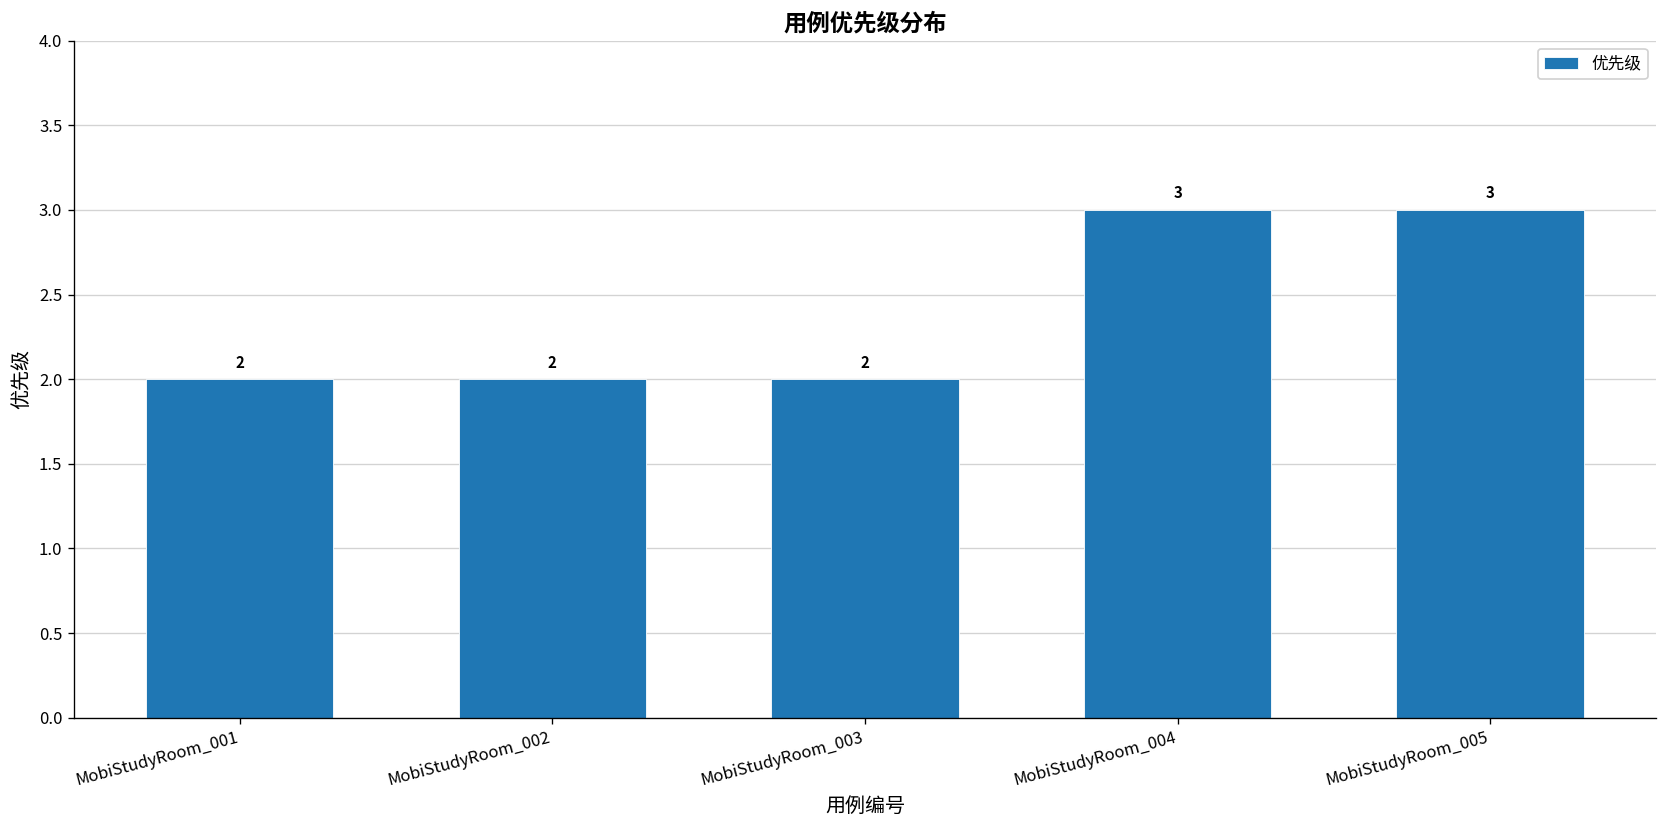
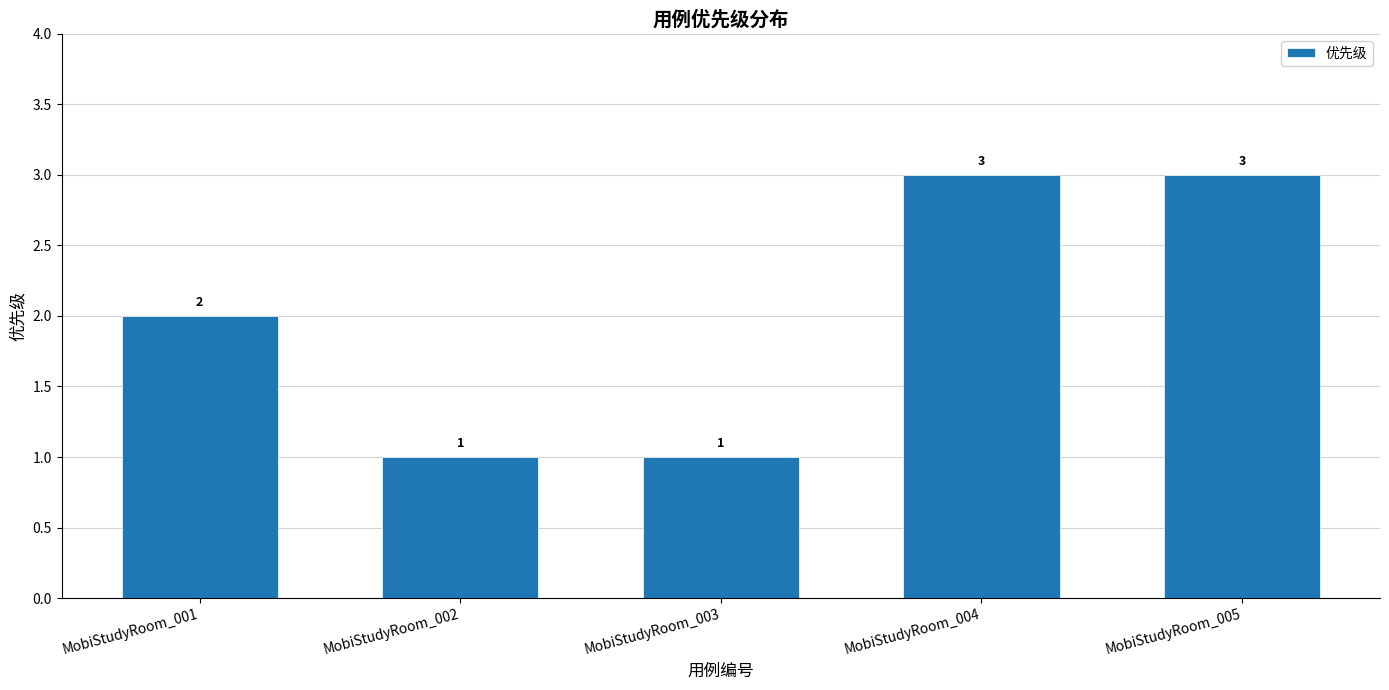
MobiStudyRoom_002: 2 -> 1
MobiStudyRoom_003: 2 -> 1
